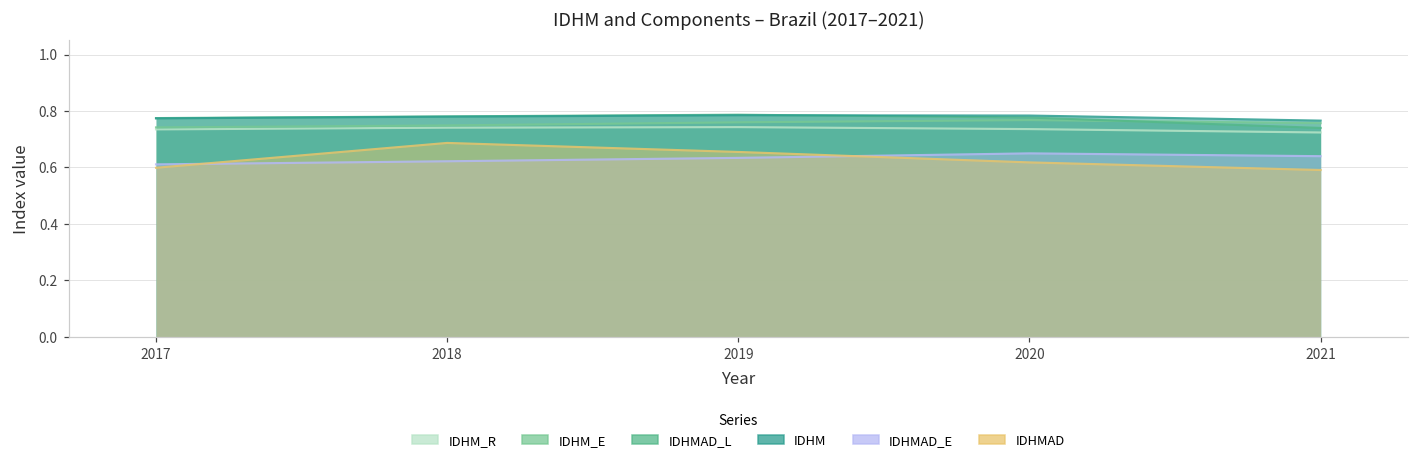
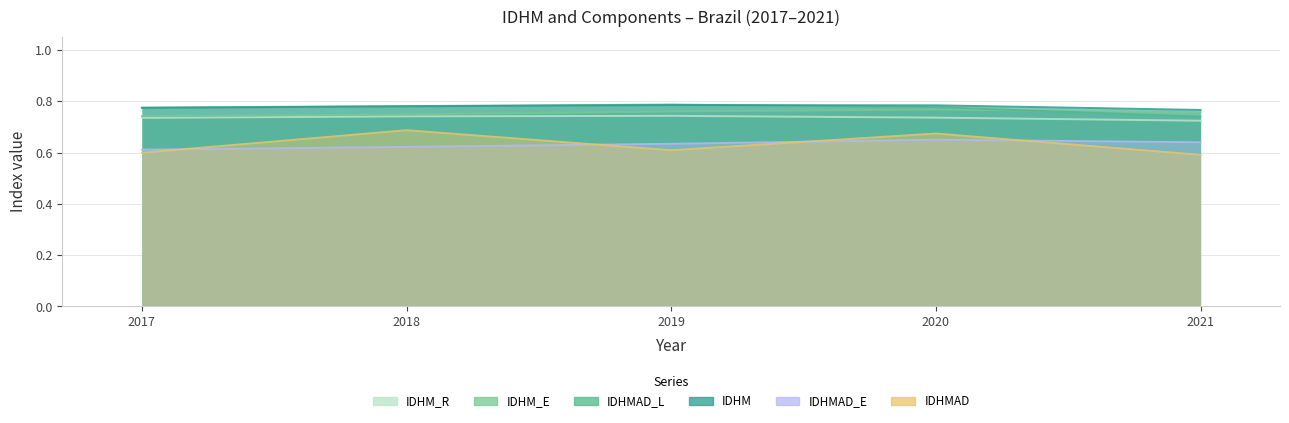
IDHMAD, 2019: 0.66 -> 0.61
IDHMAD, 2020: 0.62 -> 0.67
